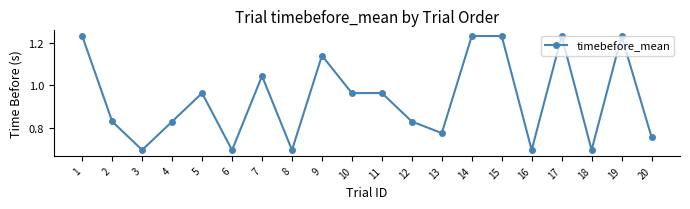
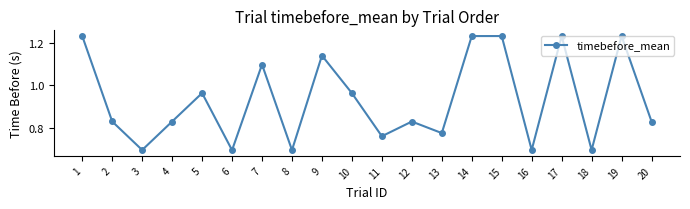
7: 1.04 -> 1.10
11: 0.96 -> 0.76
20: 0.76 -> 0.83
